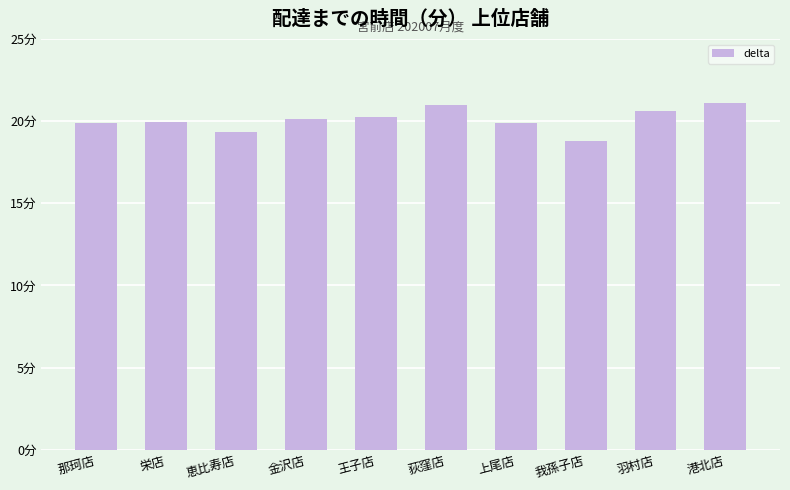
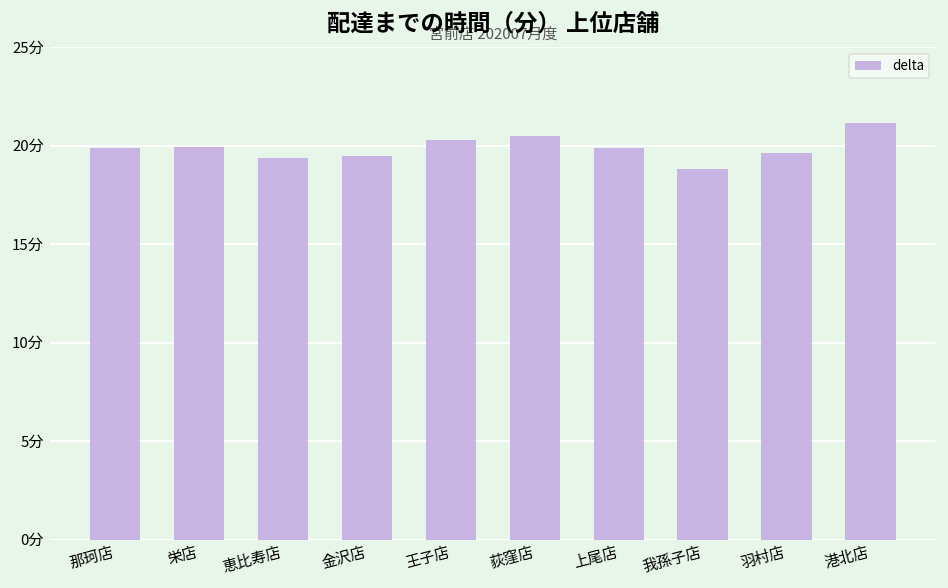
金沢店: 20.2分 -> 19.5分
荻窪店: 21.0分 -> 20.5分
羽村店: 20.6分 -> 19.6分
